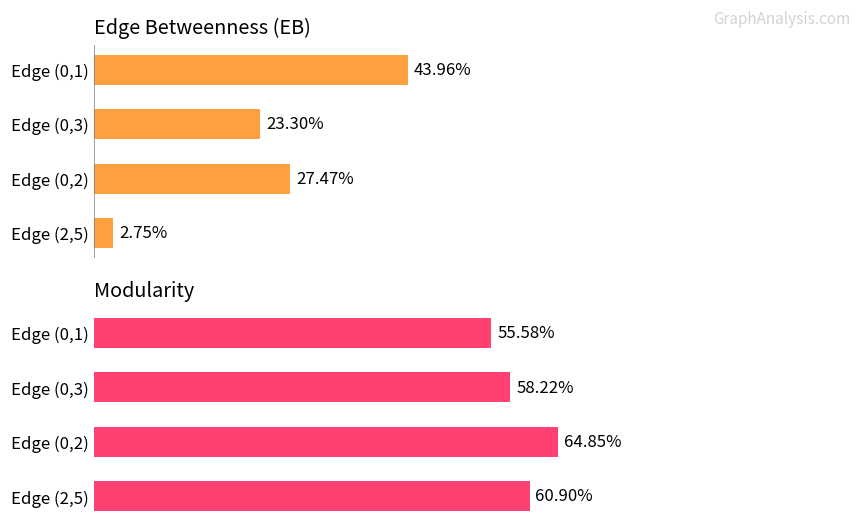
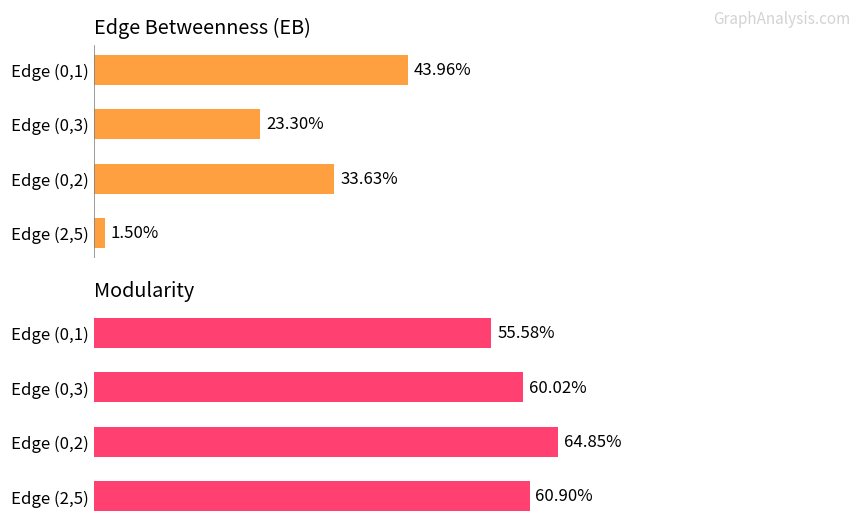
Edge Betweenness (EB), Edge (0,2): 27.47% -> 33.63%
Edge Betweenness (EB), Edge (2,5): 2.75% -> 1.50%
Modularity, Edge (0,3): 58.22% -> 60.02%
